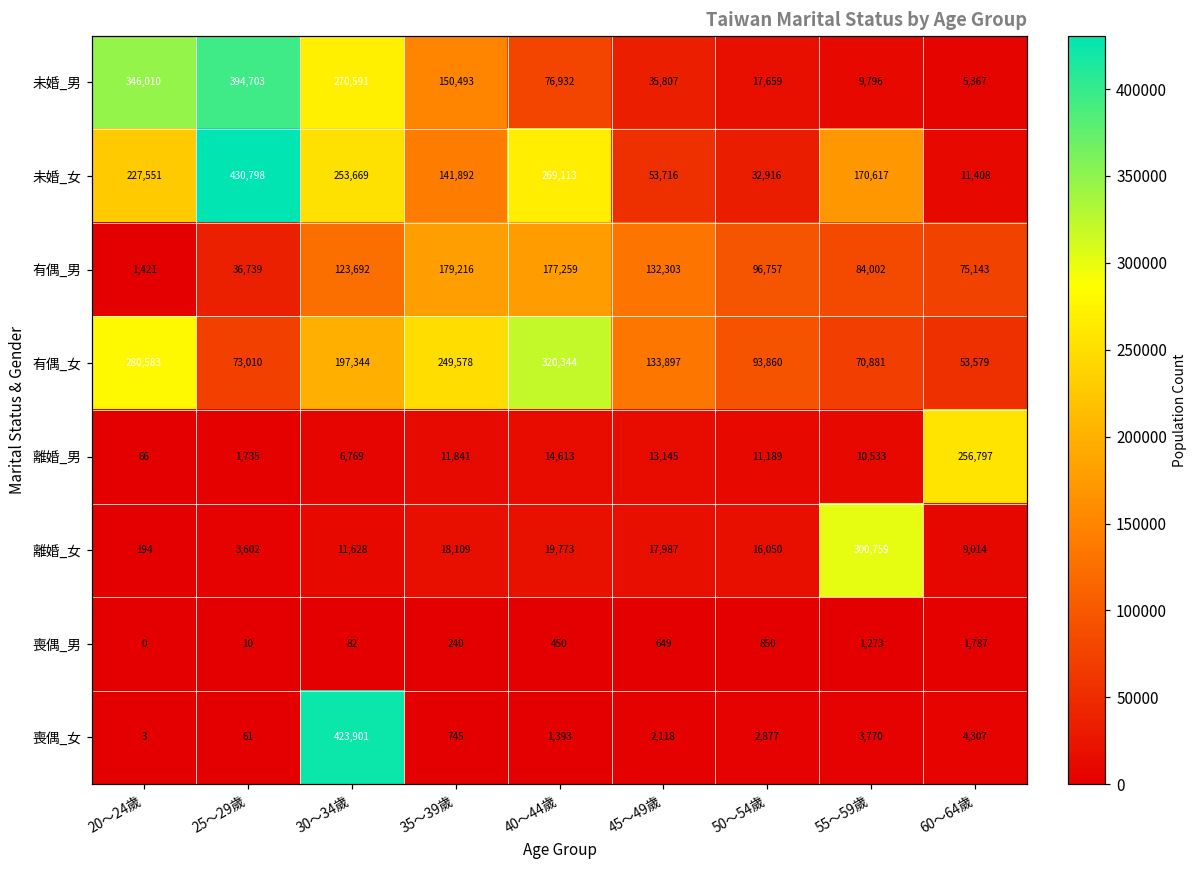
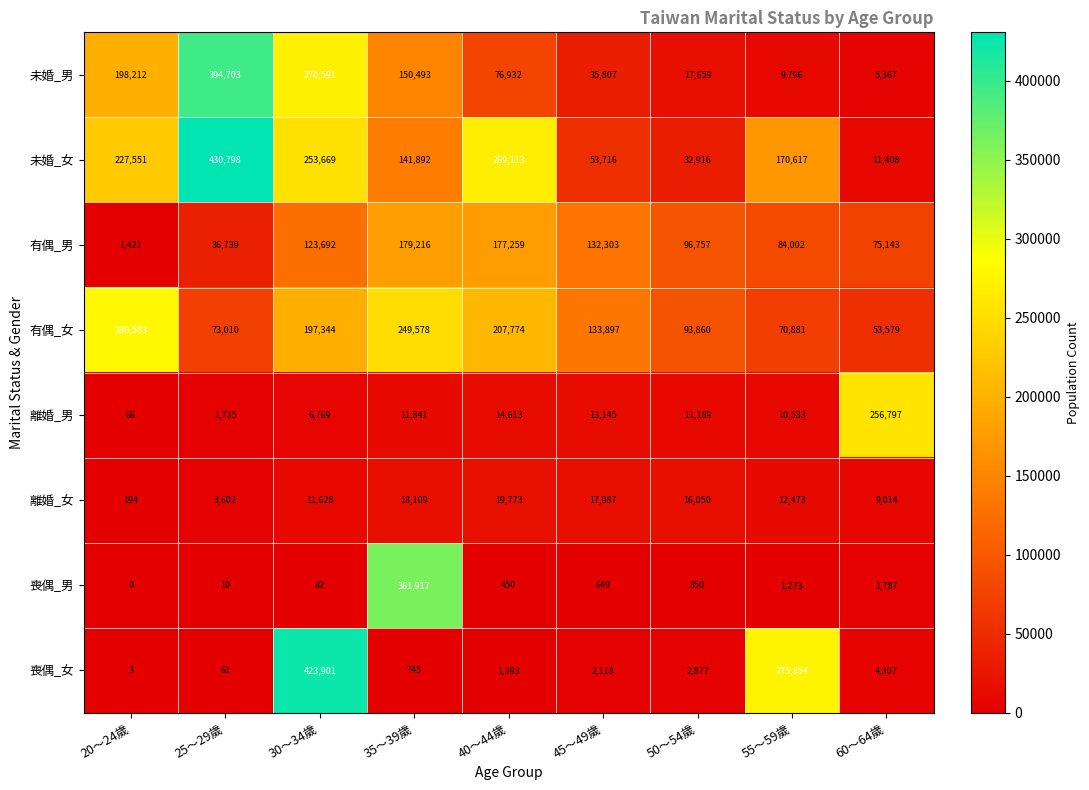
未婚_男, 20～24歲: 346,010 -> 198,212
有偶_女, 40～44歲: 320,344 -> 207,774
離婚_女, 55～59歲: 300,759 -> 12,473
喪偶_男, 35～39歲: 240 -> 361,917
喪偶_女, 55～59歲: 3,770 -> 275,854
